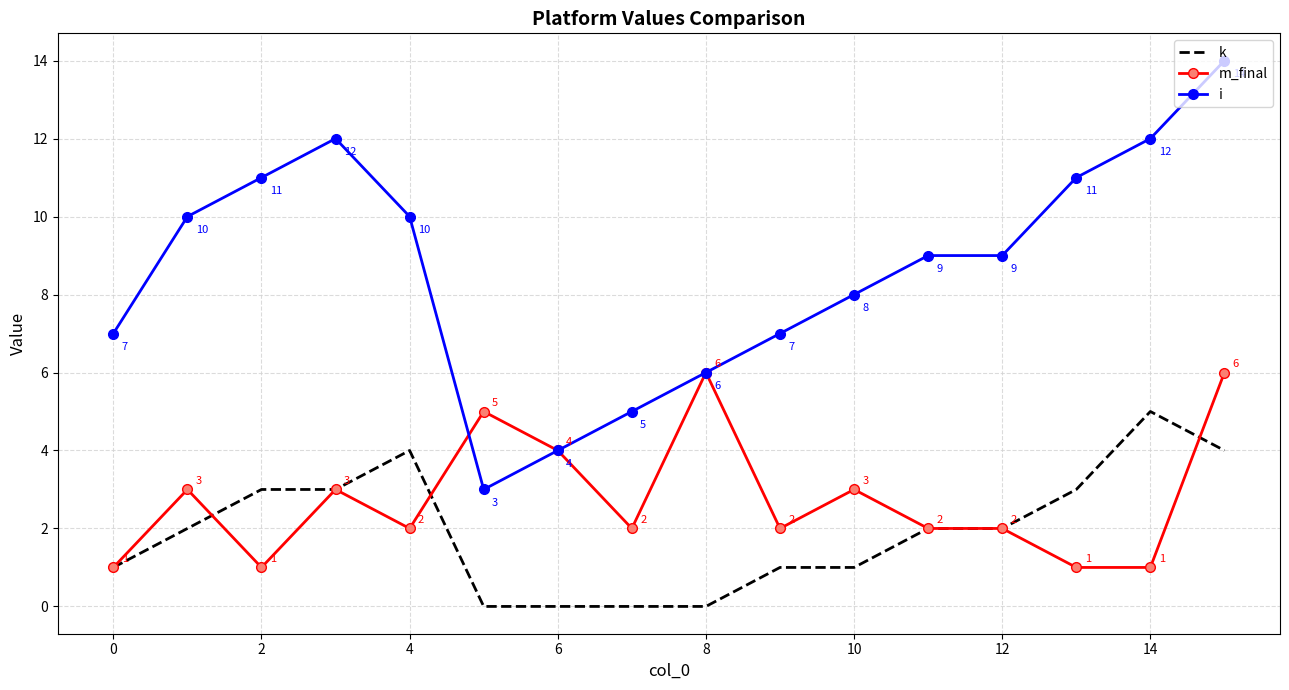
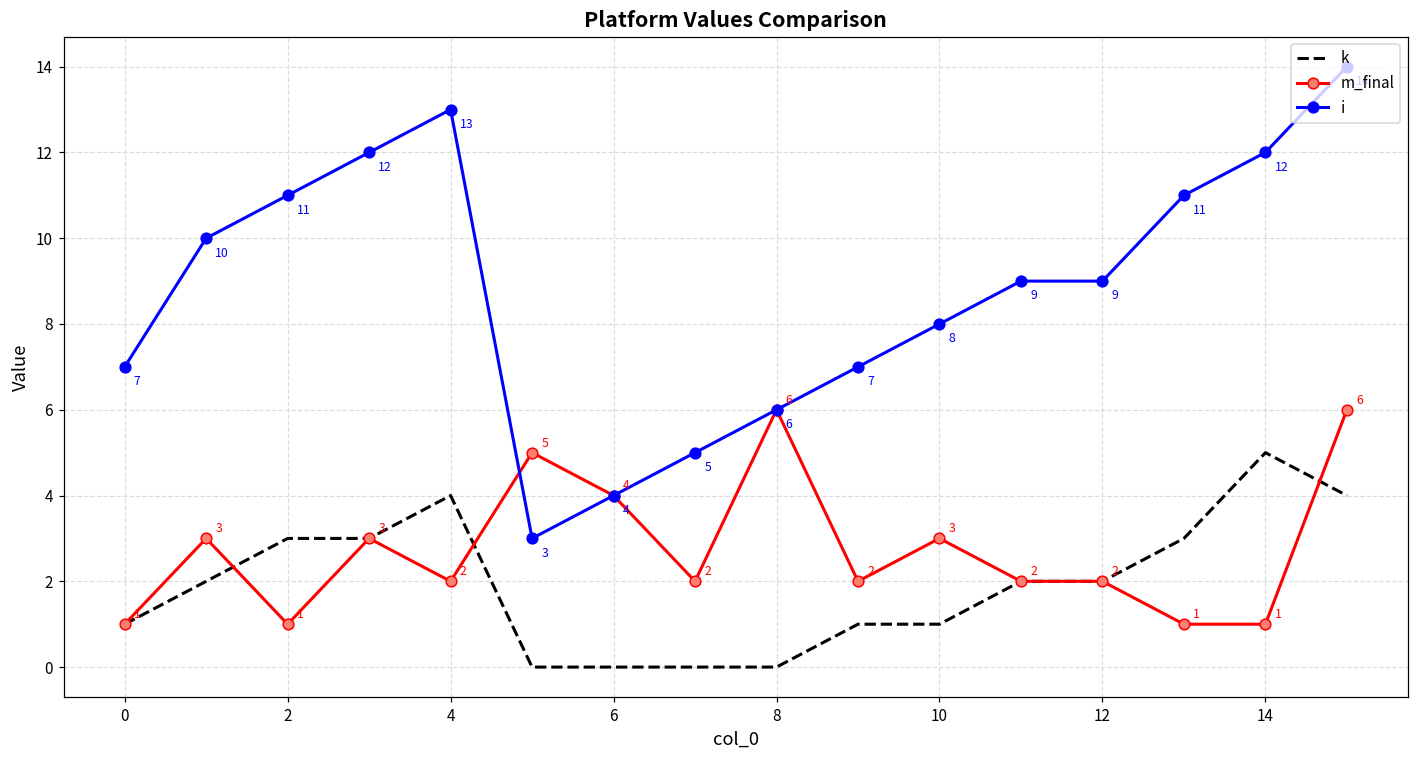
i, 4: 10 -> 13
